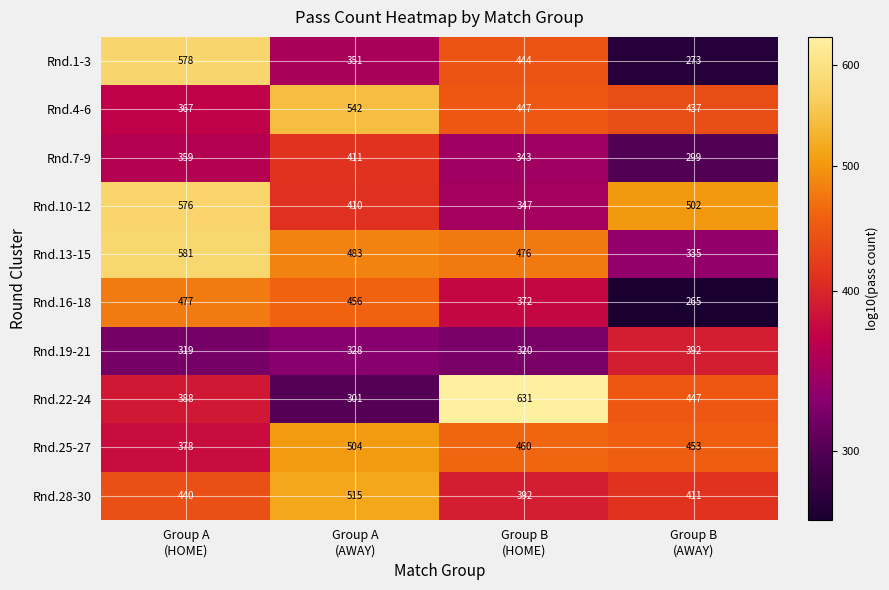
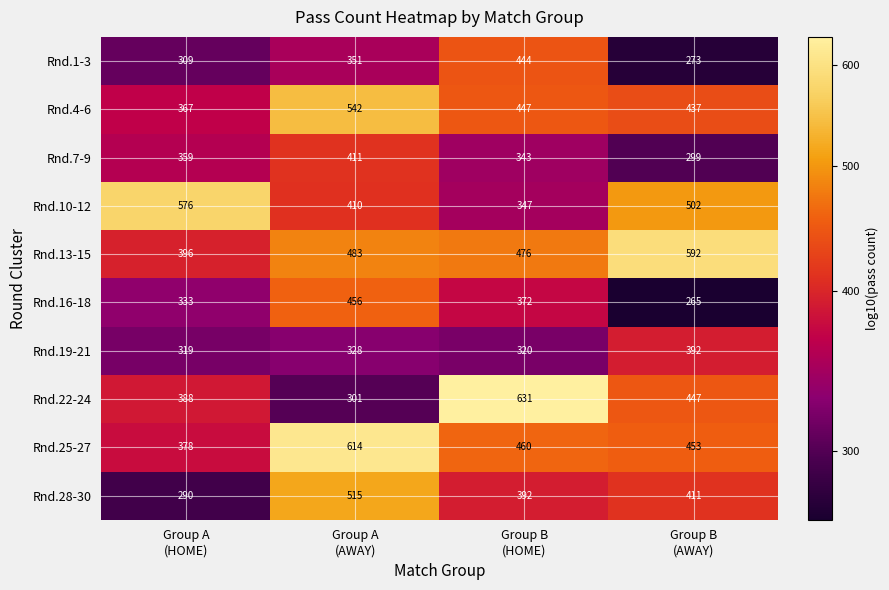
Rnd.1-3, Group A (HOME): 578 -> 309
Rnd.13-15, Group A (HOME): 581 -> 396
Rnd.13-15, Group B (AWAY): 335 -> 592
Rnd.16-18, Group A (HOME): 477 -> 333
Rnd.25-27, Group A (AWAY): 504 -> 614
Rnd.28-30, Group A (HOME): 440 -> 290
